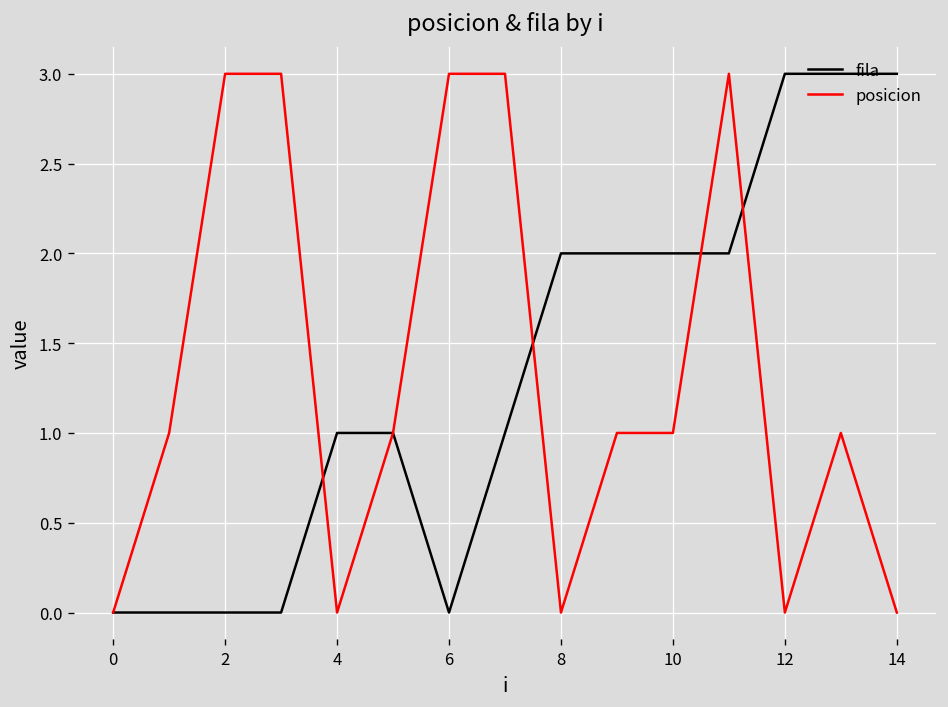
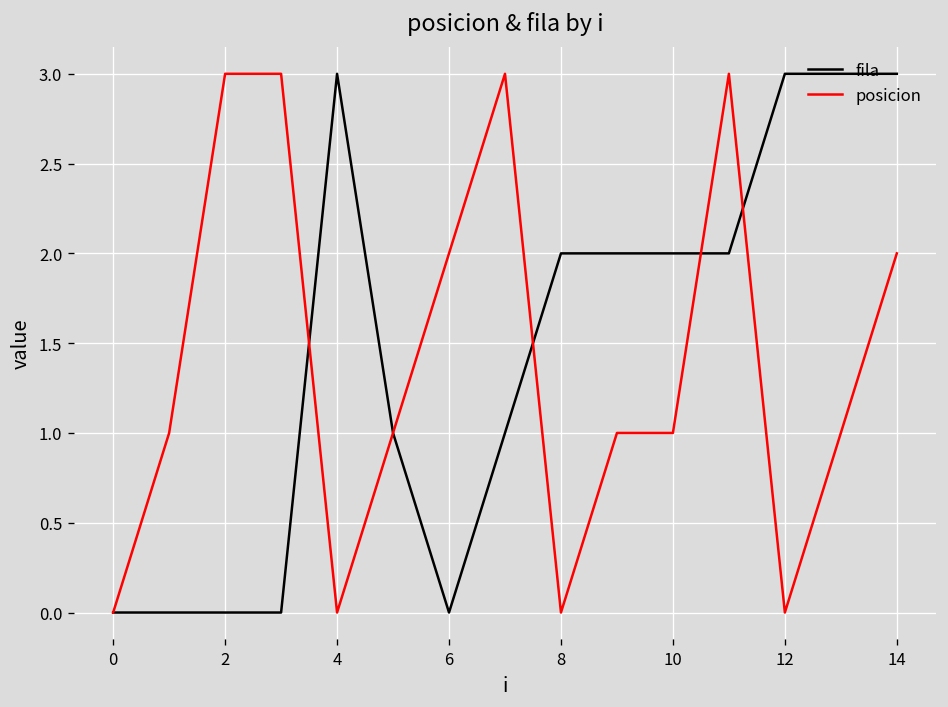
fila, 4: 1 -> 3
posicion, 6: 3 -> 2
posicion, 14: 0 -> 2
